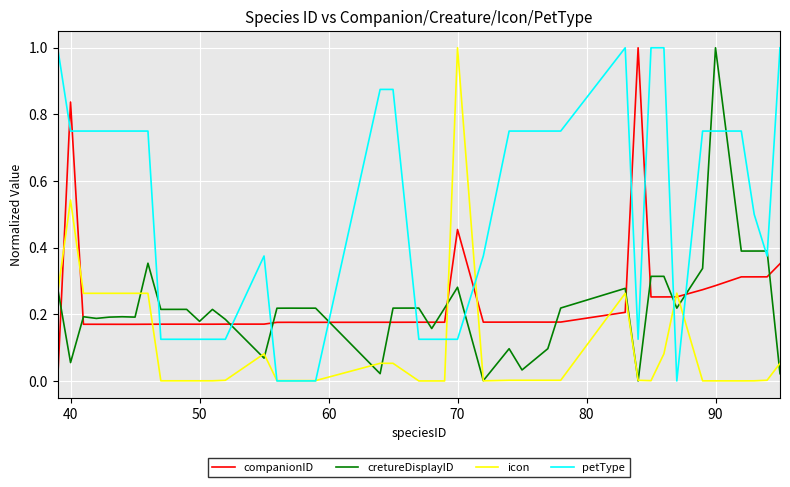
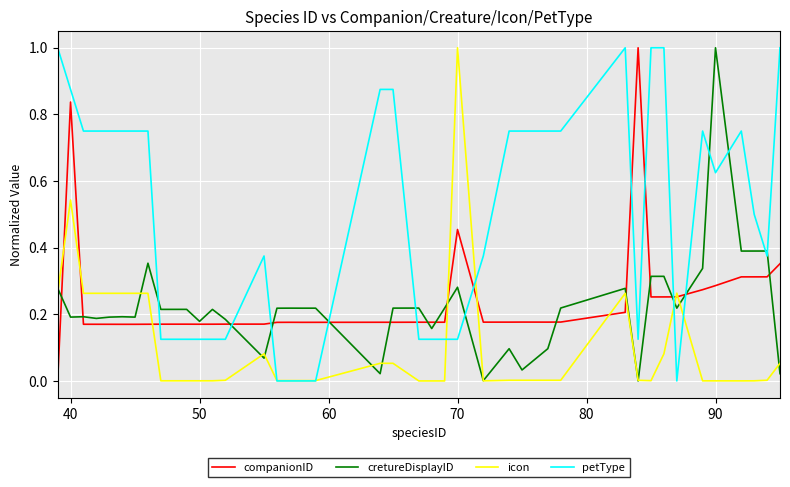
cretureDisplayID, 40: 0.06 -> 0.19
petType, 40: 0.75 -> 0.87
petType, 90: 0.75 -> 0.62
